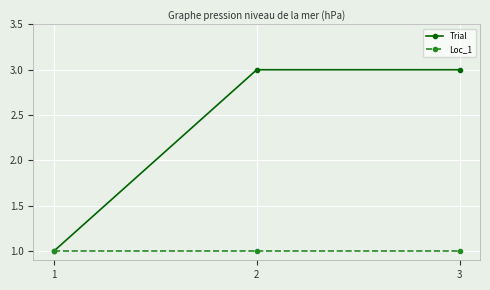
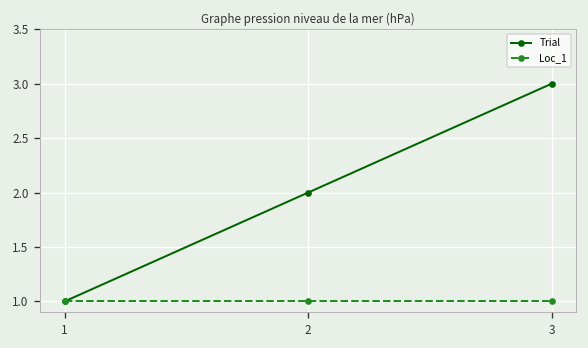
Trial, 2: 3 -> 2
